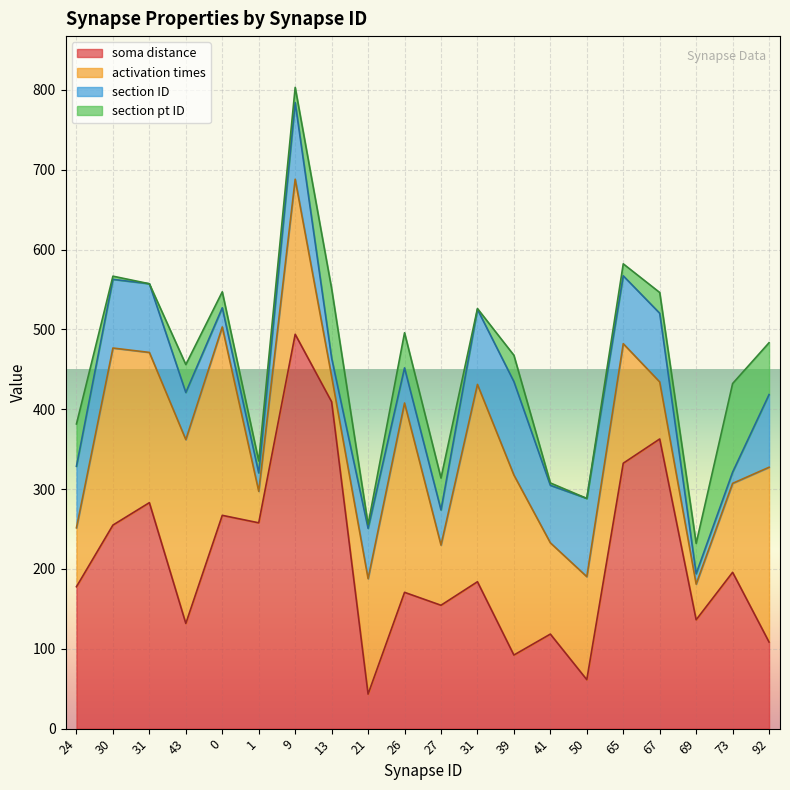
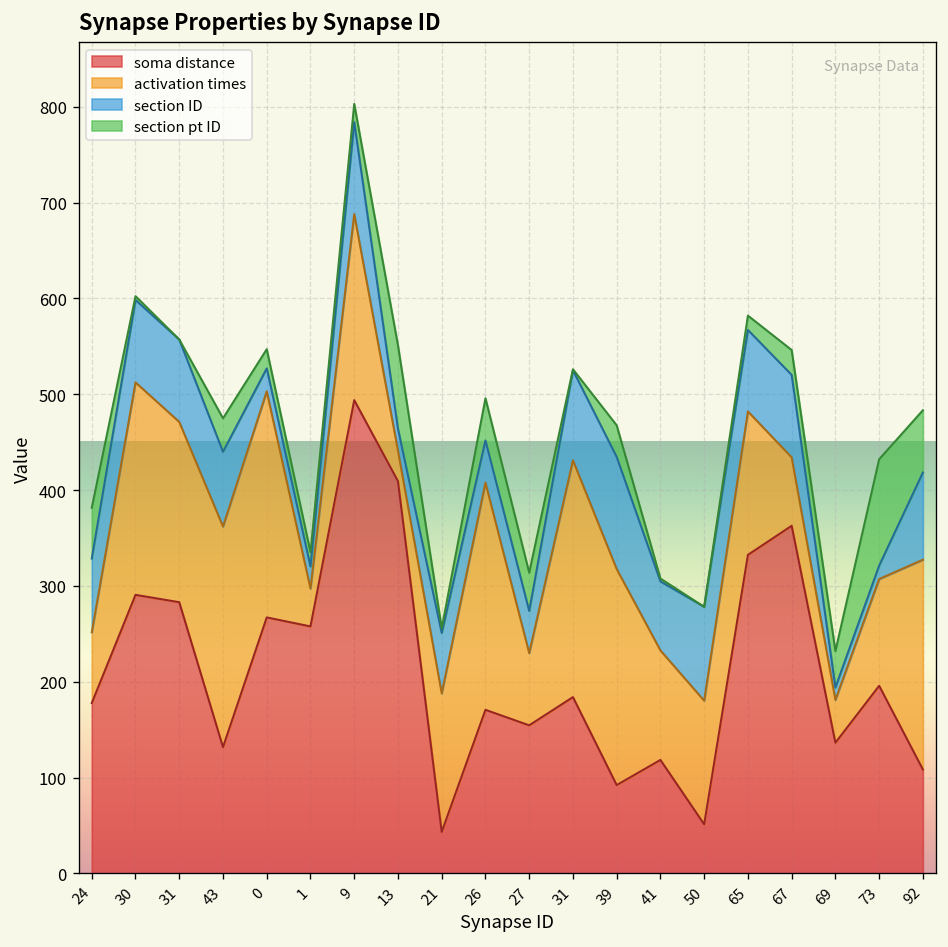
soma distance, 30: 250 -> 290
section ID, 43: 60 -> 80
soma distance, 50: 60 -> 50
